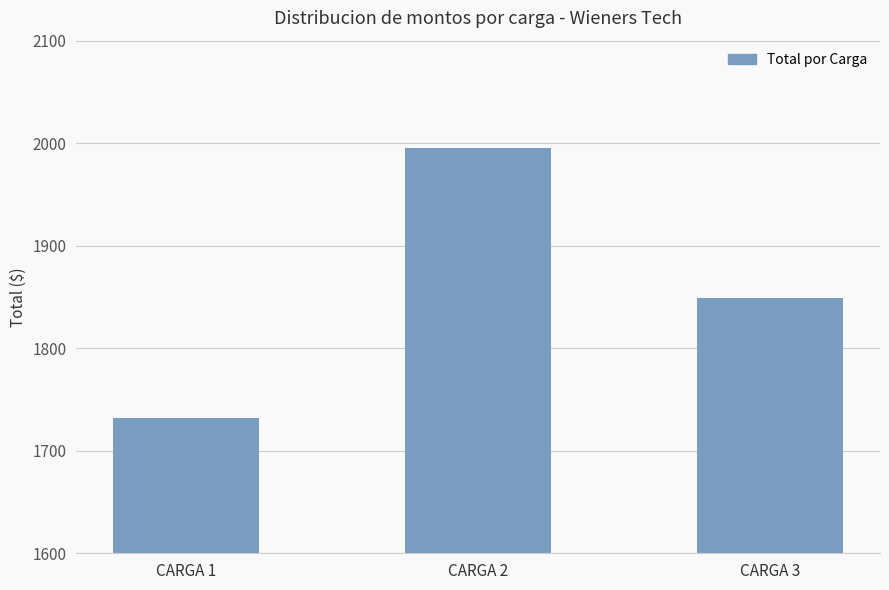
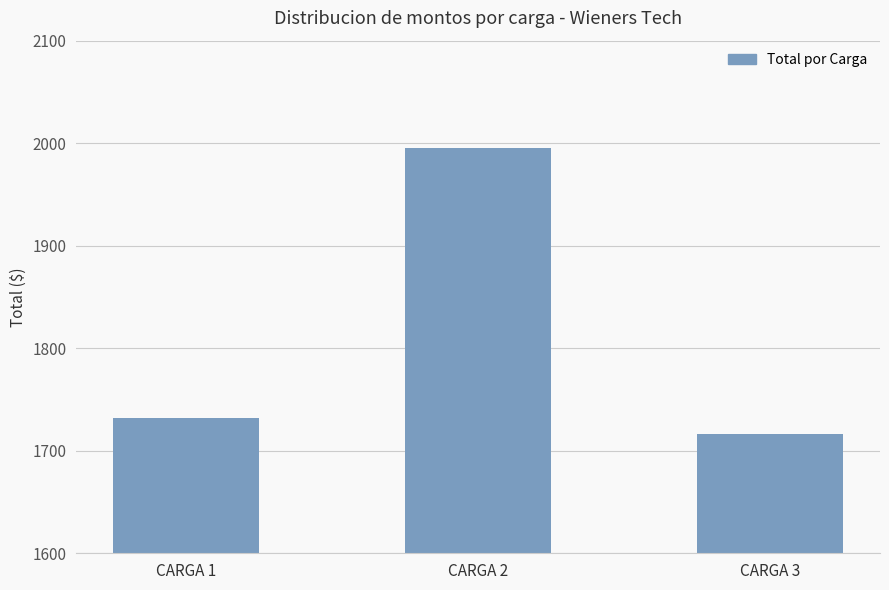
CARGA 3: 1849 -> 1716
